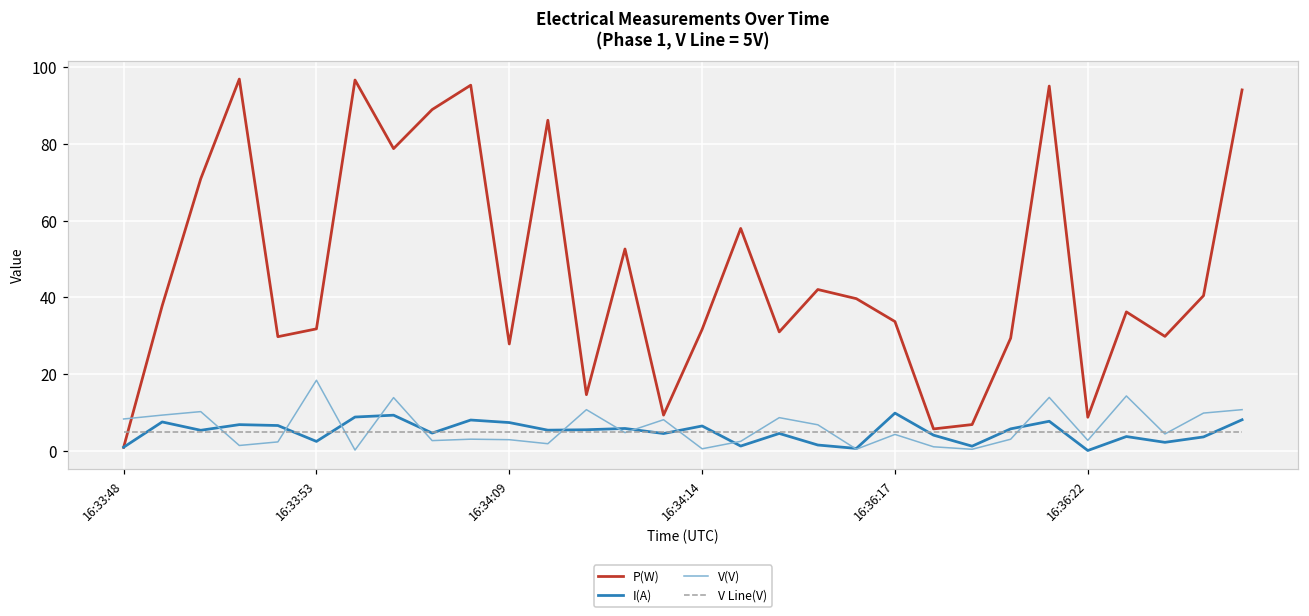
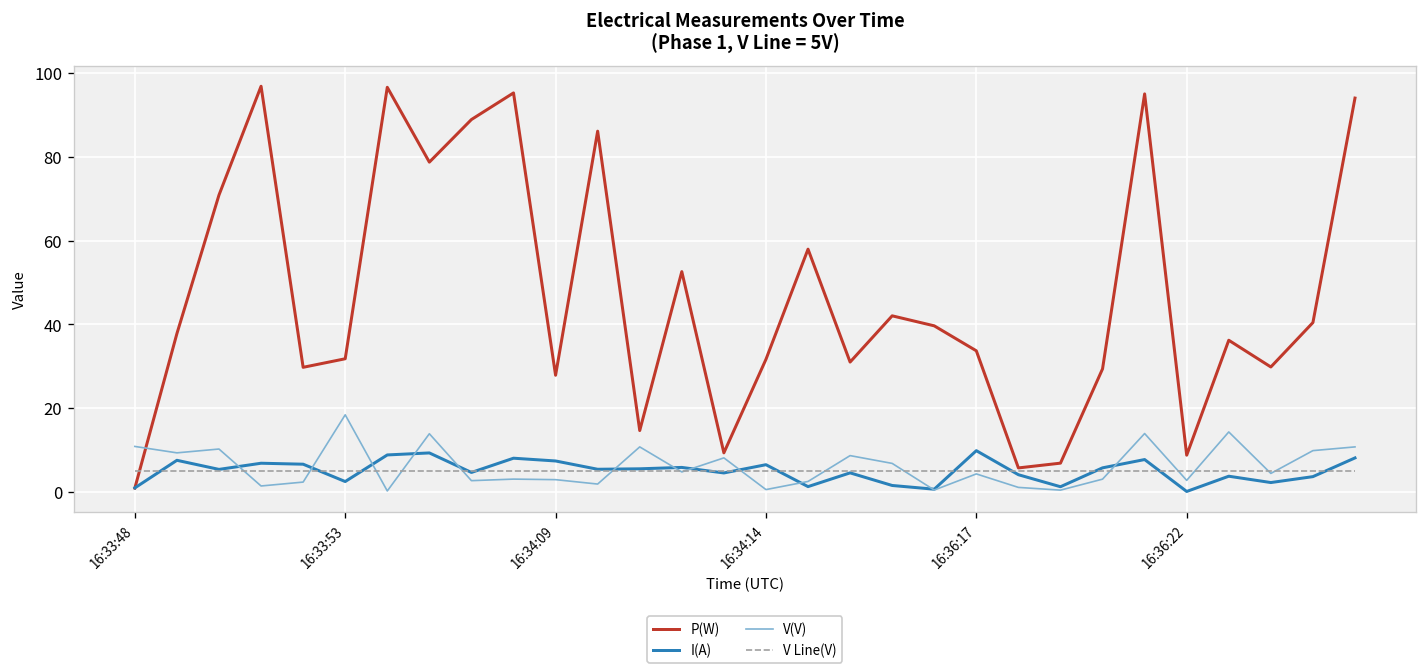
V(V), 16:33:48: 8 -> 11
